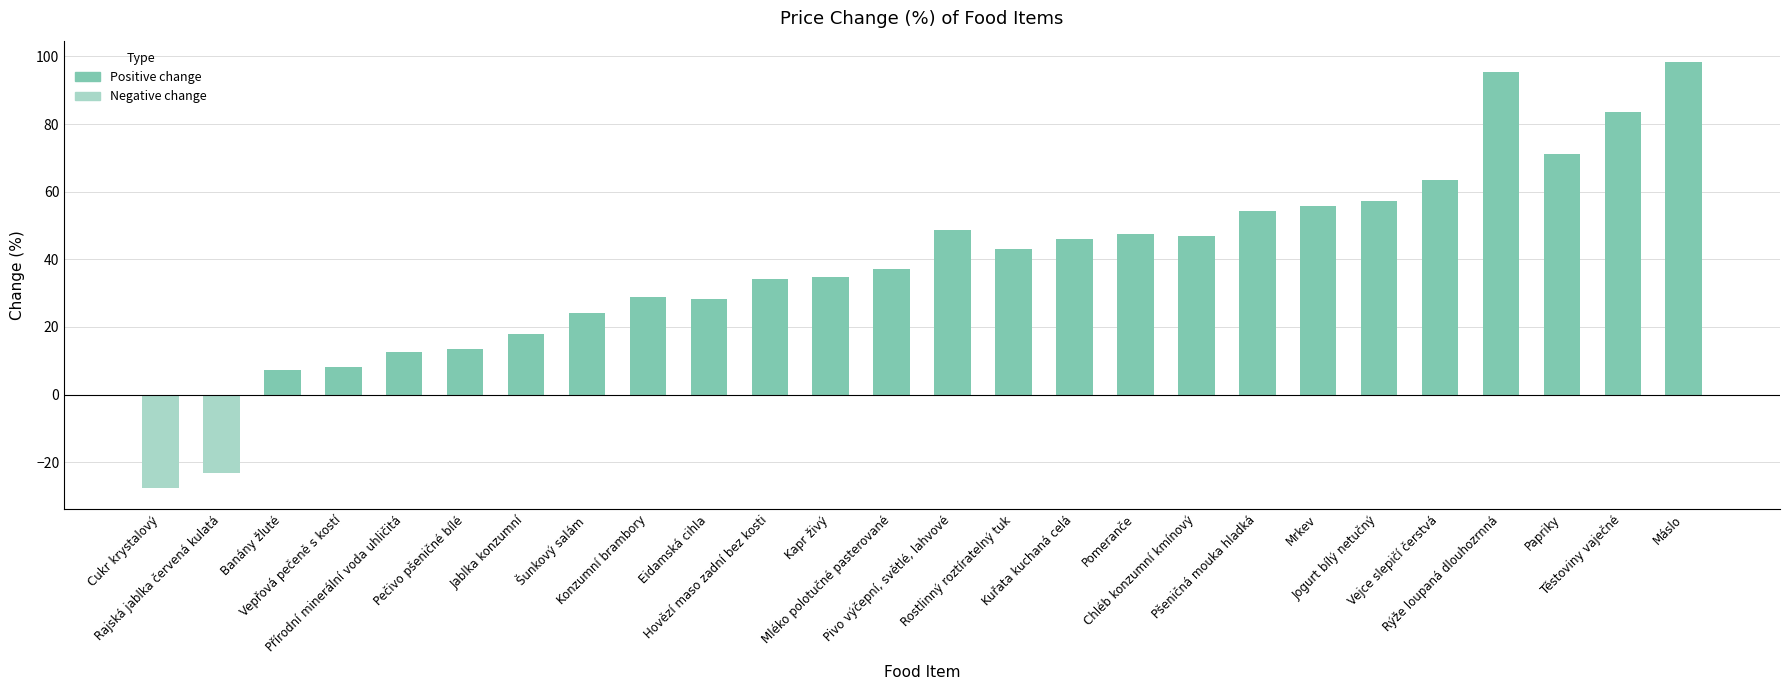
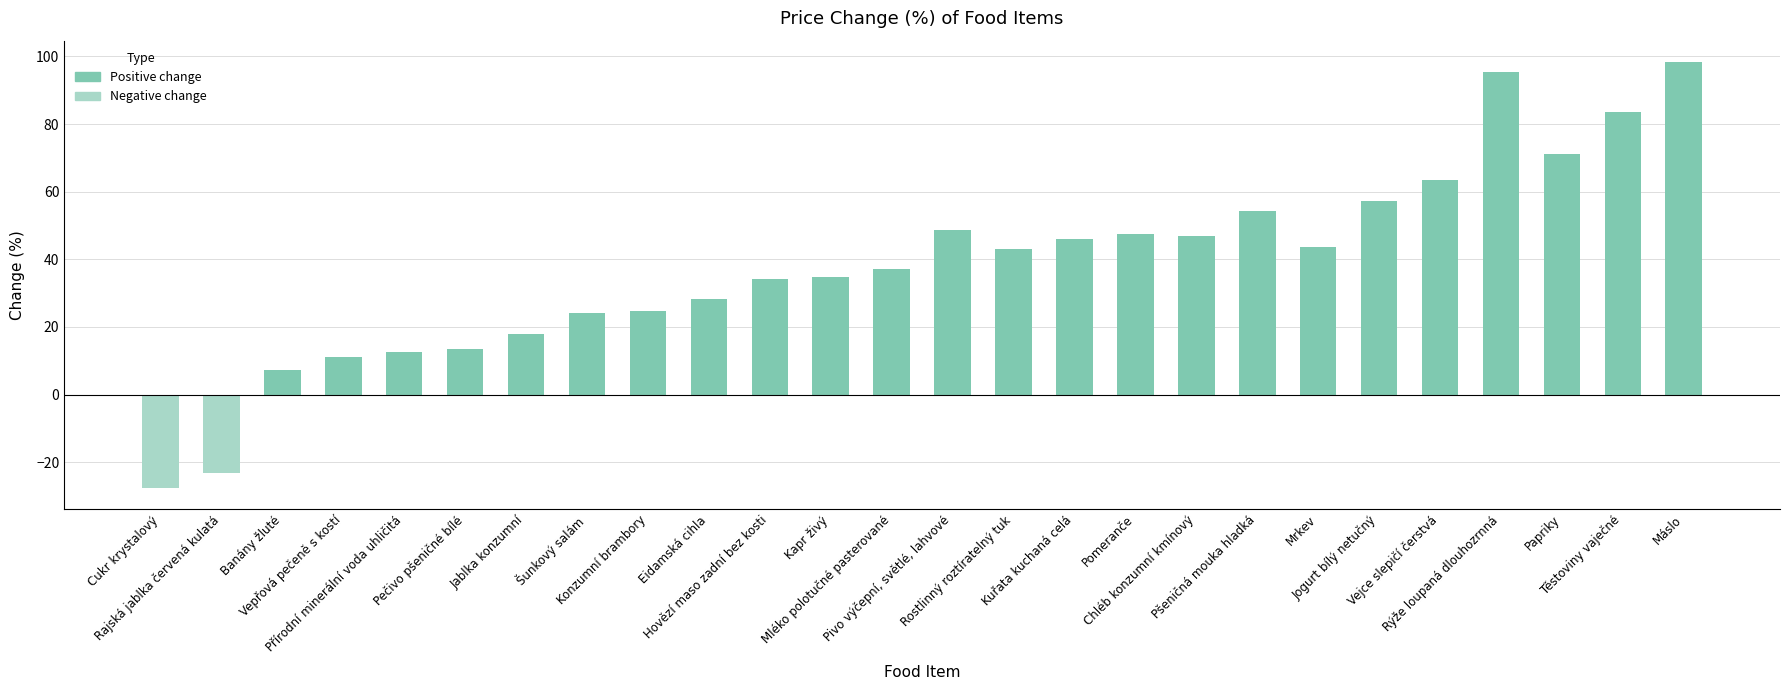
Vepřová pečeně s kostí: 8 -> 11
Konzumní brambory: 29 -> 25
Mrkev: 56 -> 44
